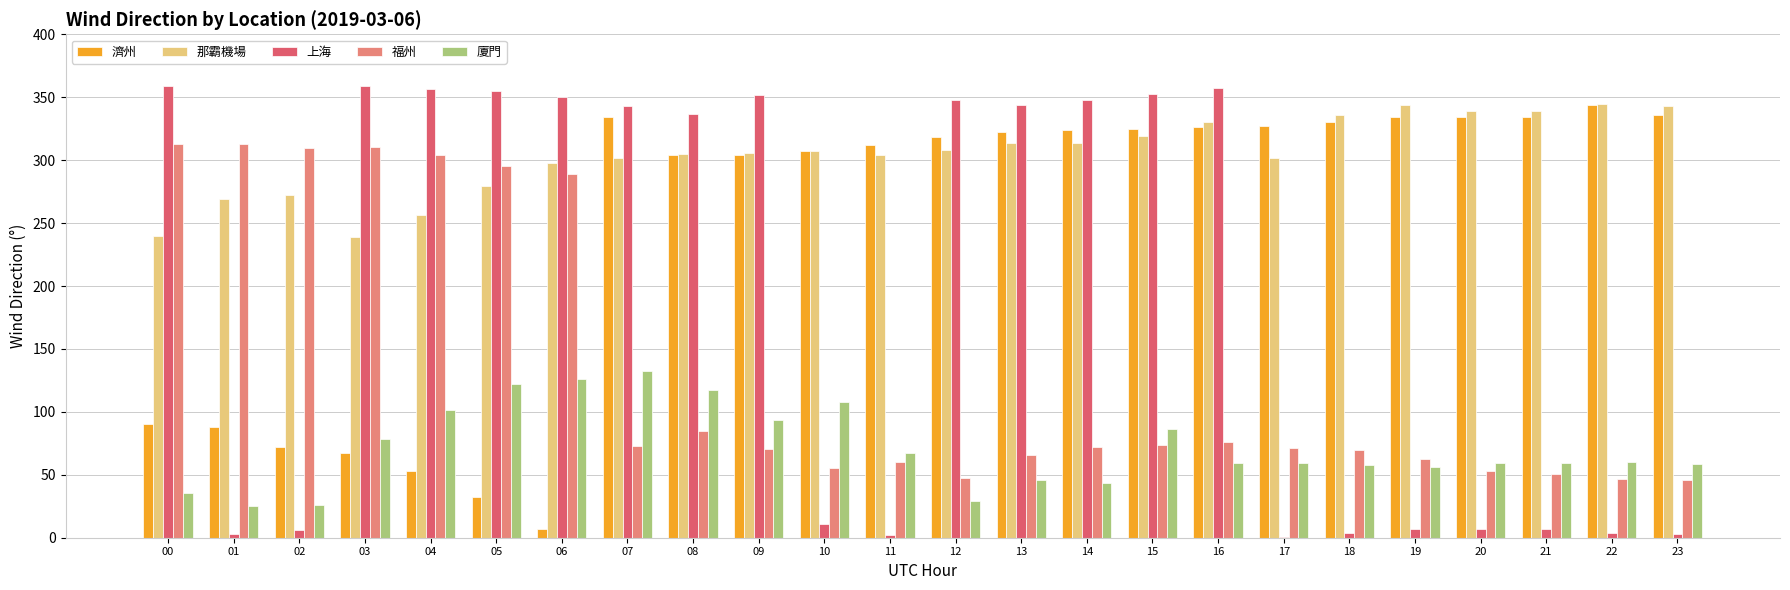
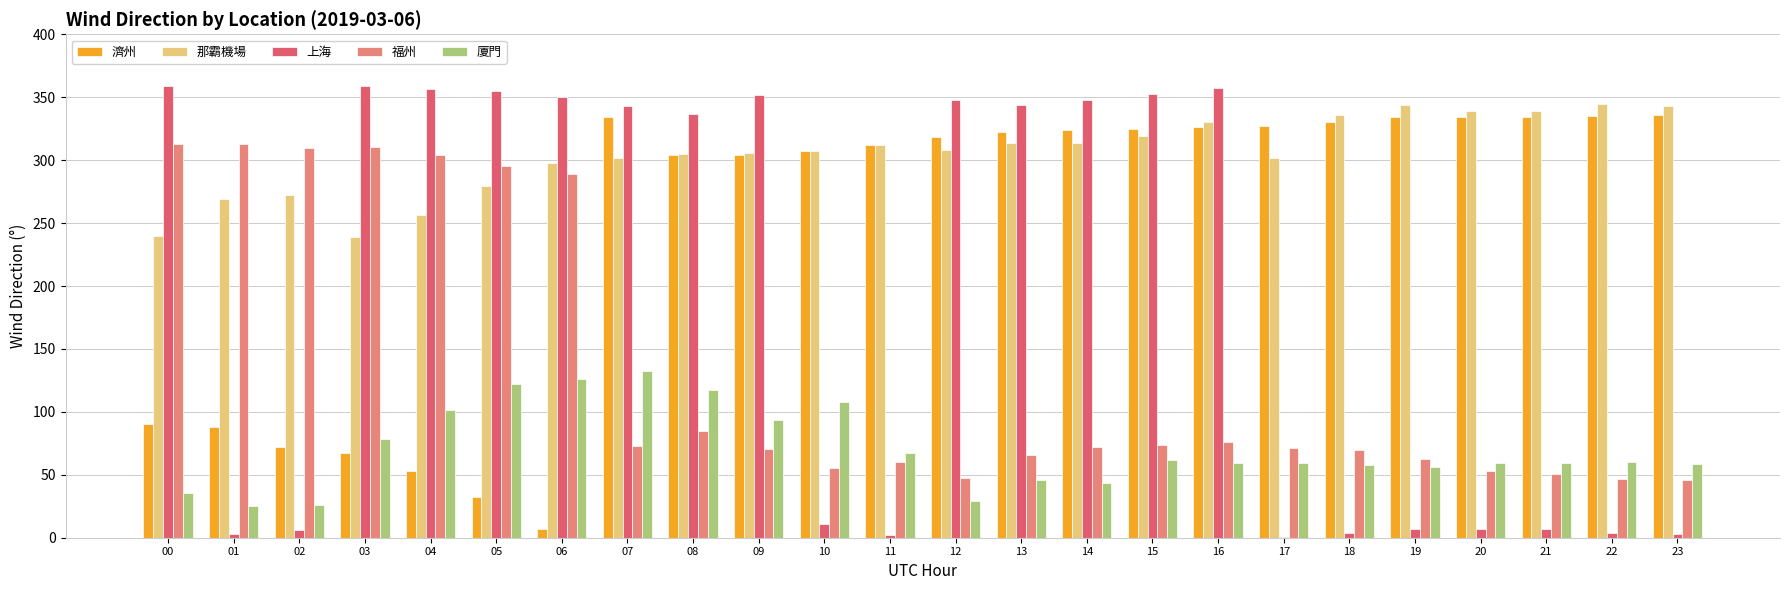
那霸機場, 11: 304 -> 312
廈門, 15: 87 -> 62
濟州, 22: 344 -> 335
